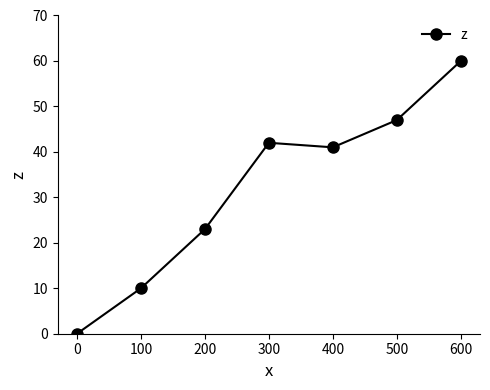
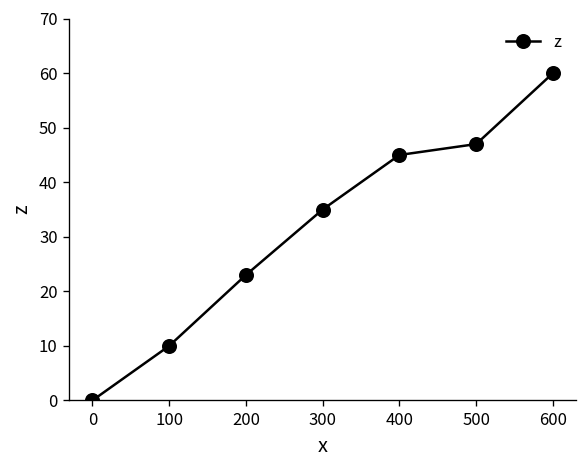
300: 42 -> 35
400: 41 -> 45
